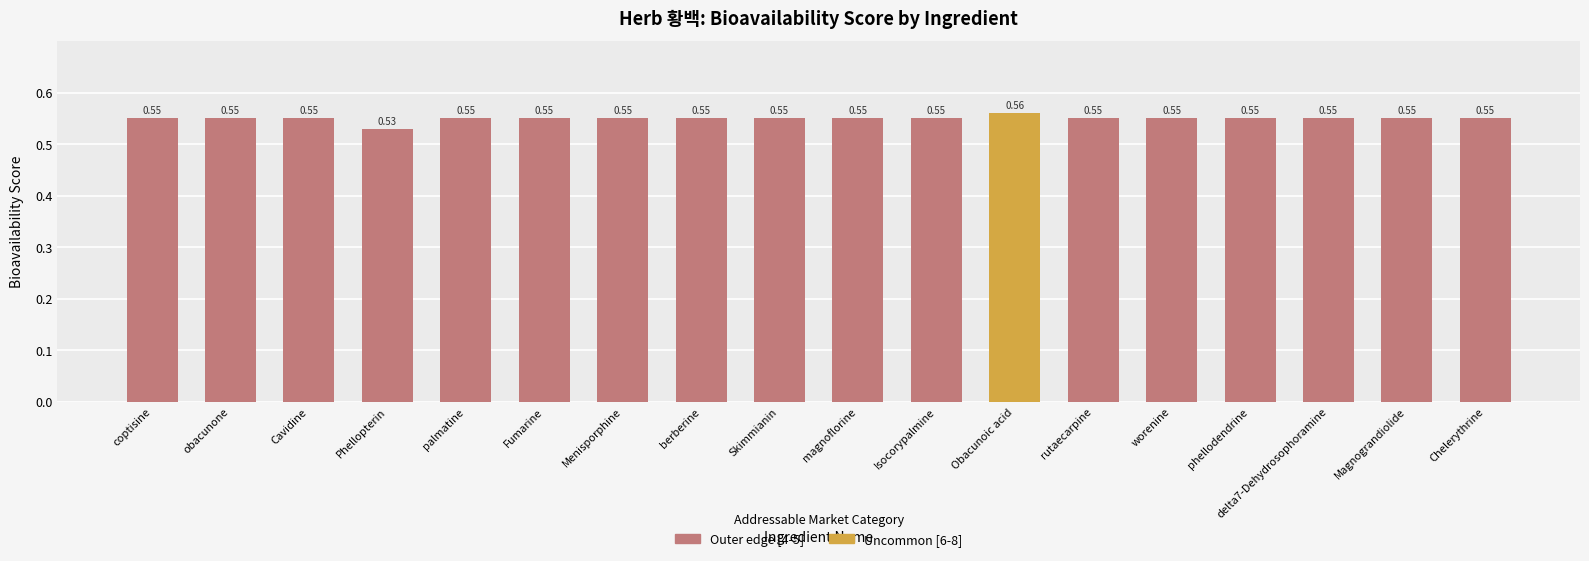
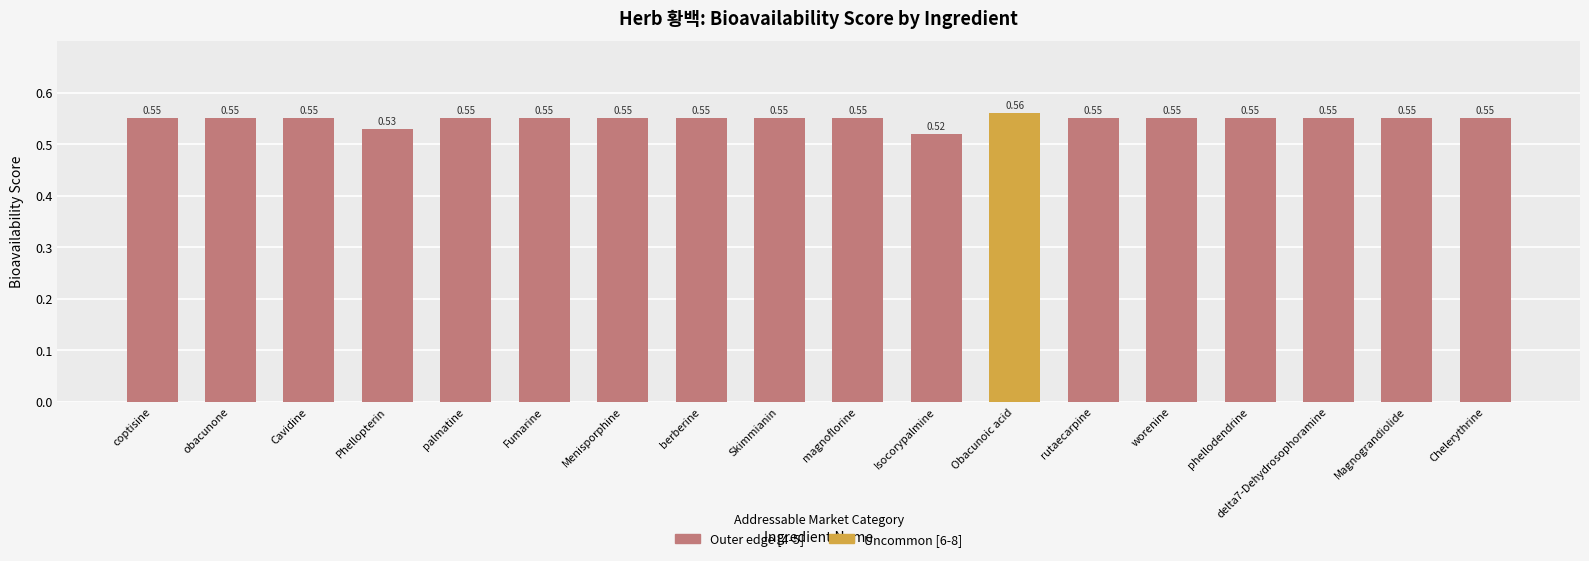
Outer edge [4-5], Isocorypalmine: 0.55 -> 0.52
